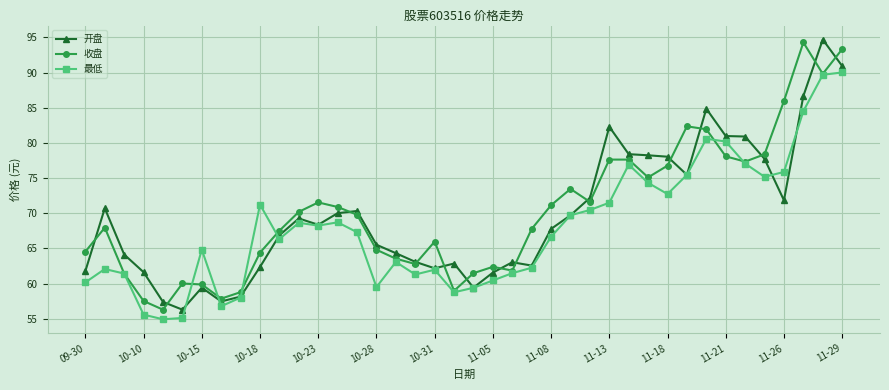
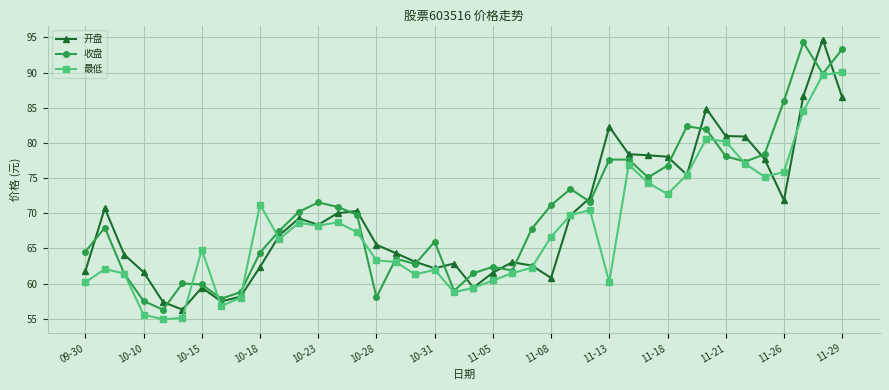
收盘, 10-28: 65 -> 58
最低, 10-28: 60 -> 63
开盘, 11-08: 68 -> 61
最低, 11-13: 72 -> 60
开盘, 11-29: 91 -> 86
